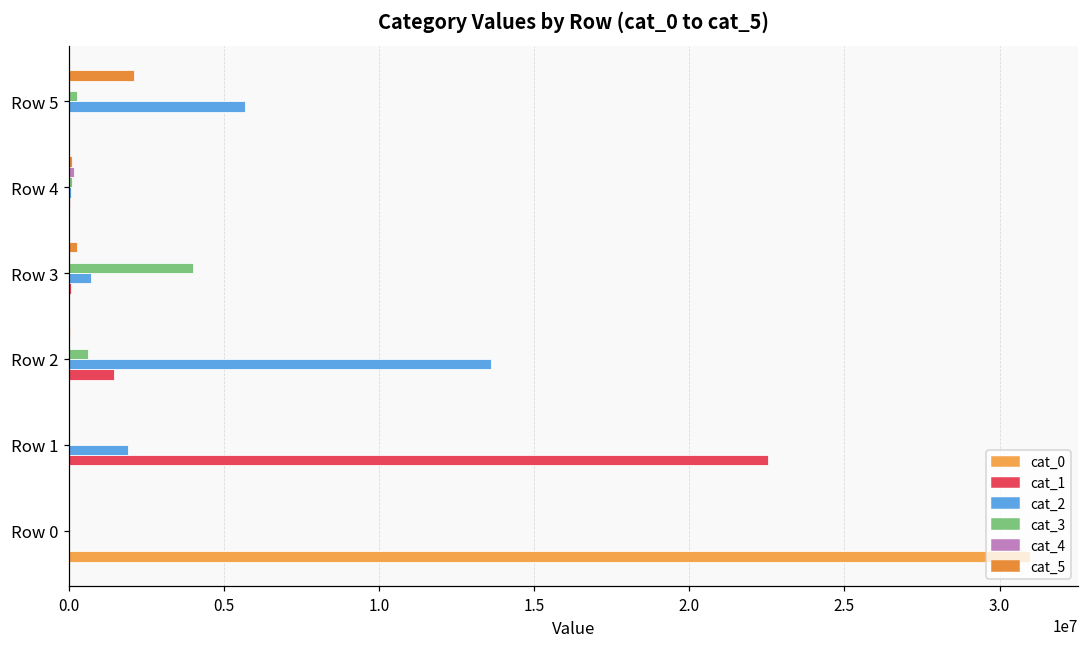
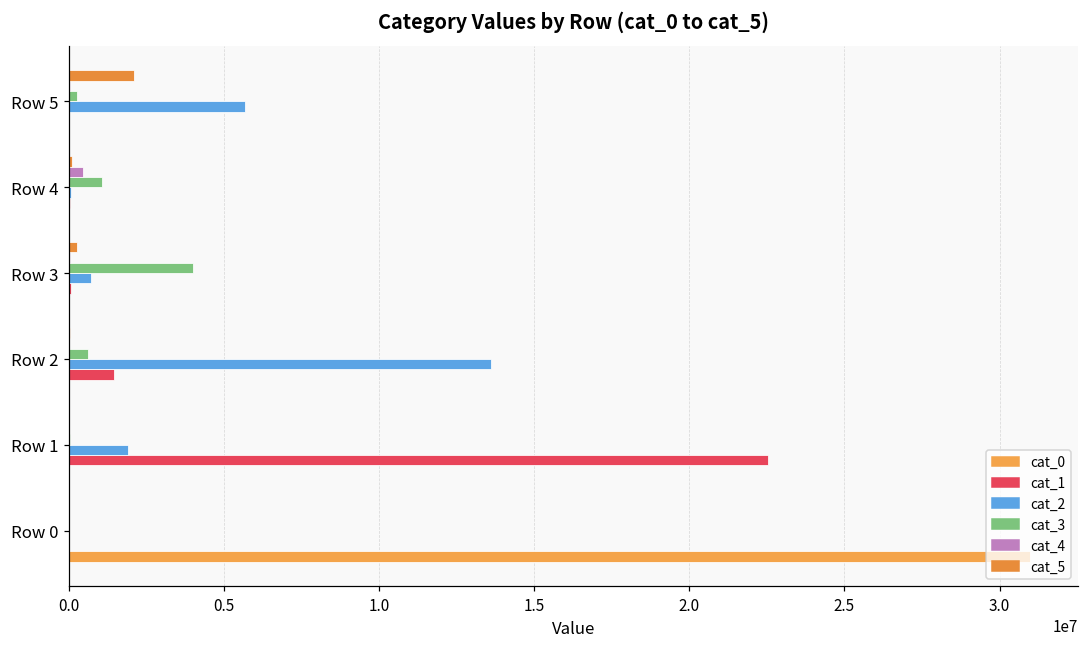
cat_4, Row 4: 100000 -> 500000
cat_3, Row 4: 100000 -> 1100000
